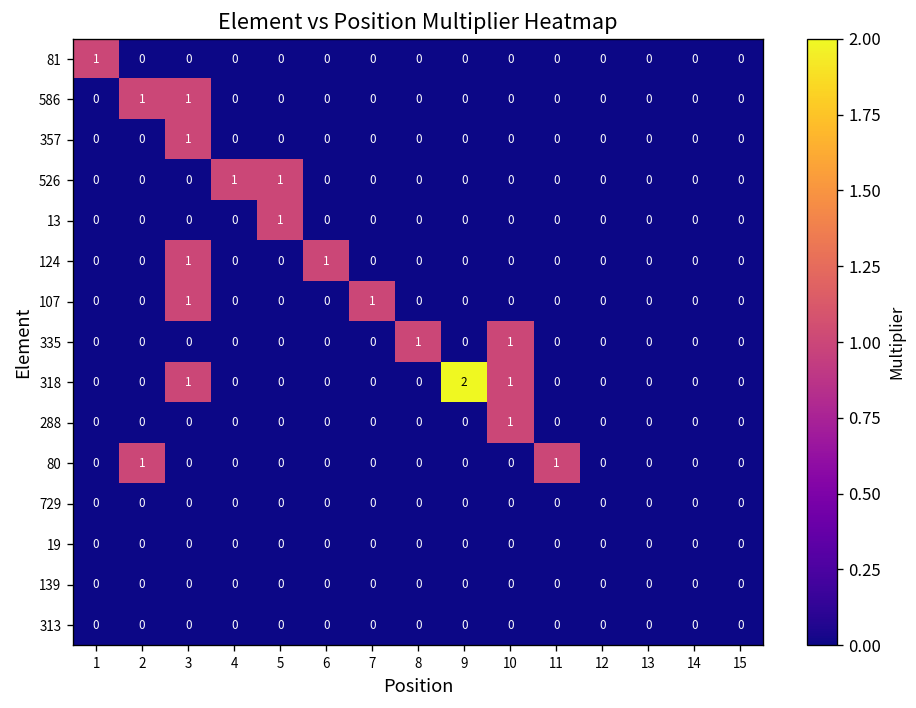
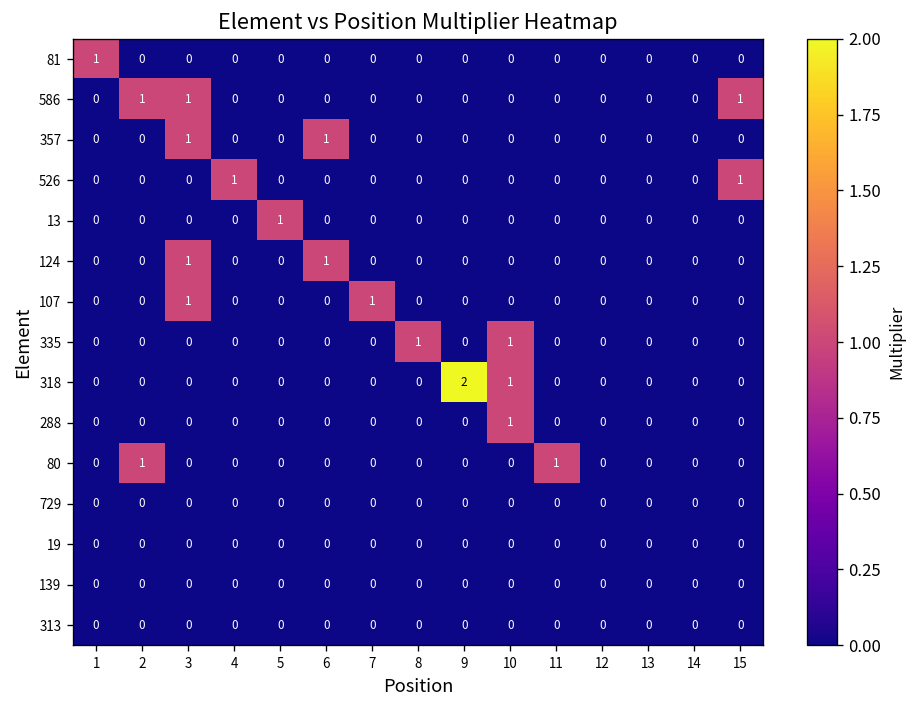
586, 15: 0 -> 1
357, 6: 0 -> 1
526, 5: 1 -> 0
526, 15: 0 -> 1
318, 3: 1 -> 0
